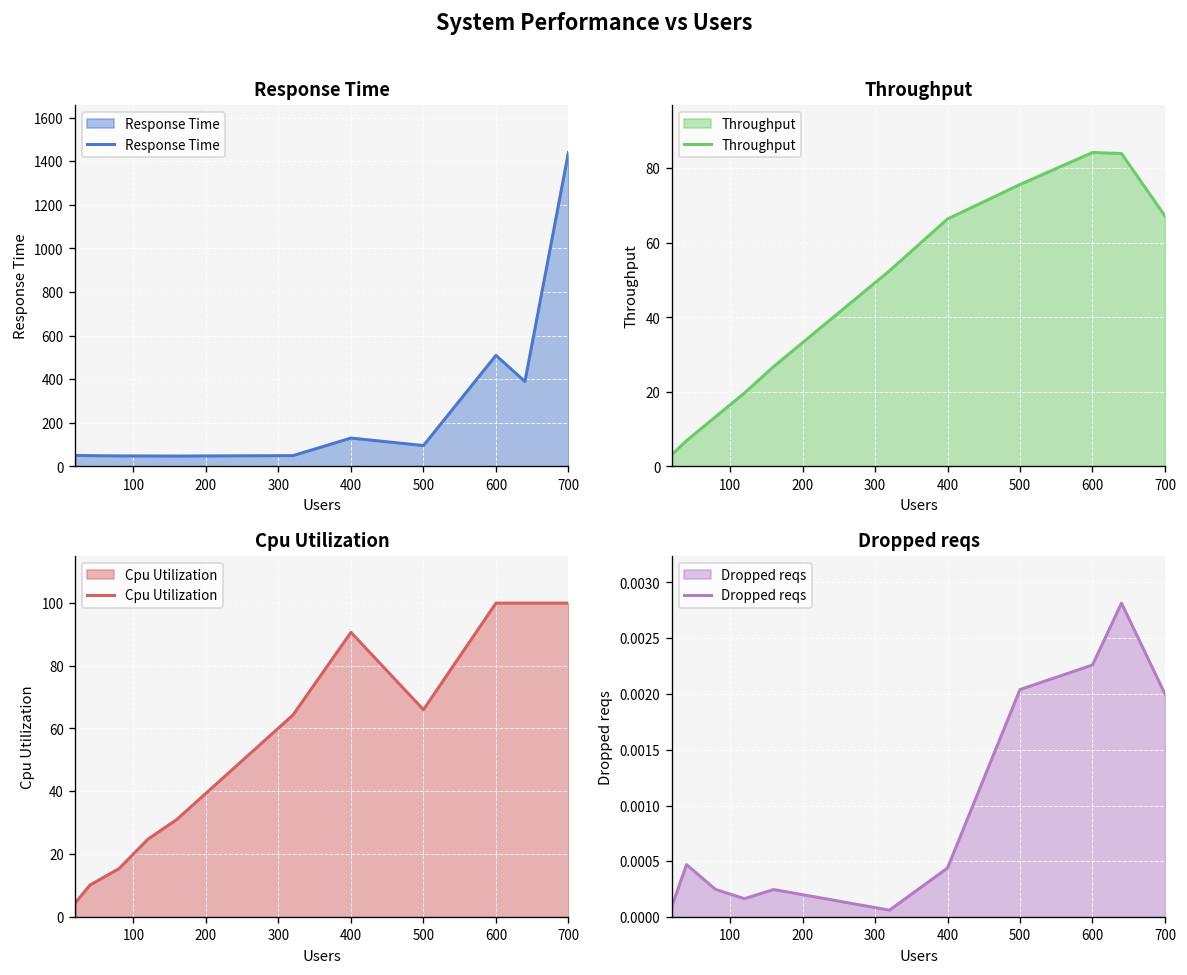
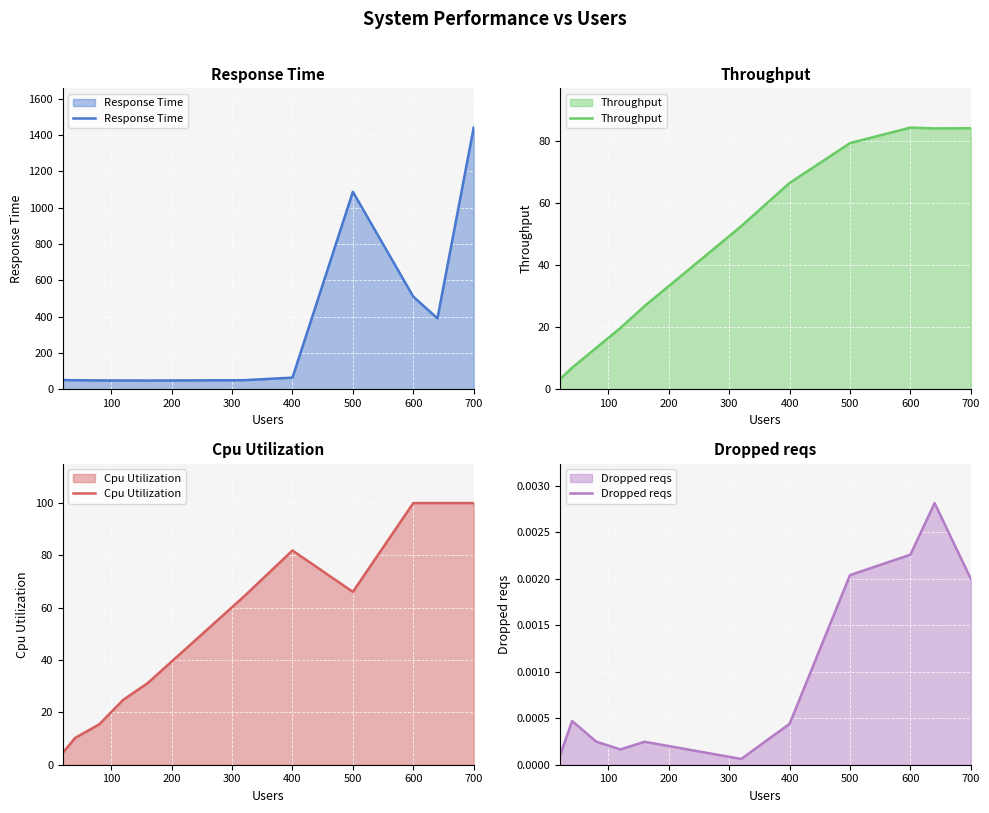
Response Time, 400: 130 -> 60
Response Time, 500: 100 -> 1090
Throughput, 500: 76 -> 79
Throughput, 700: 67 -> 84
Cpu Utilization, 400: 91 -> 82
